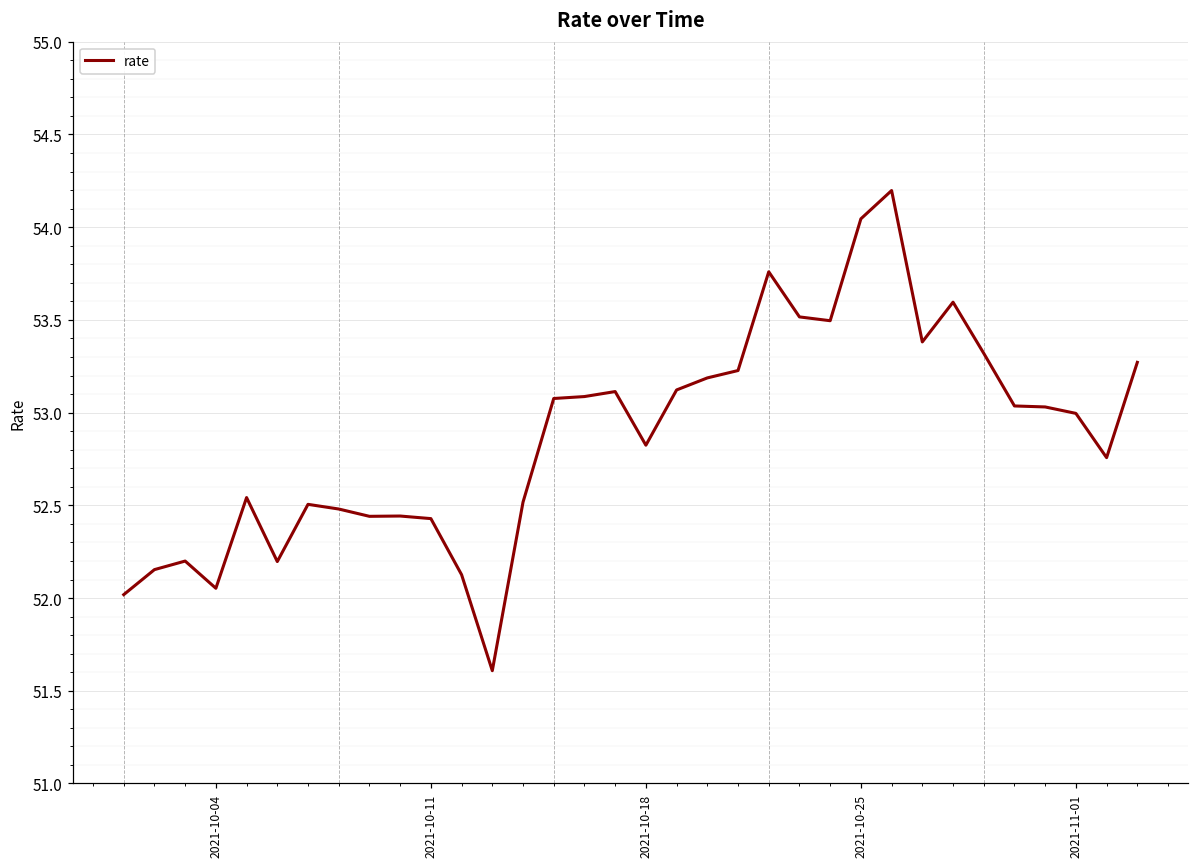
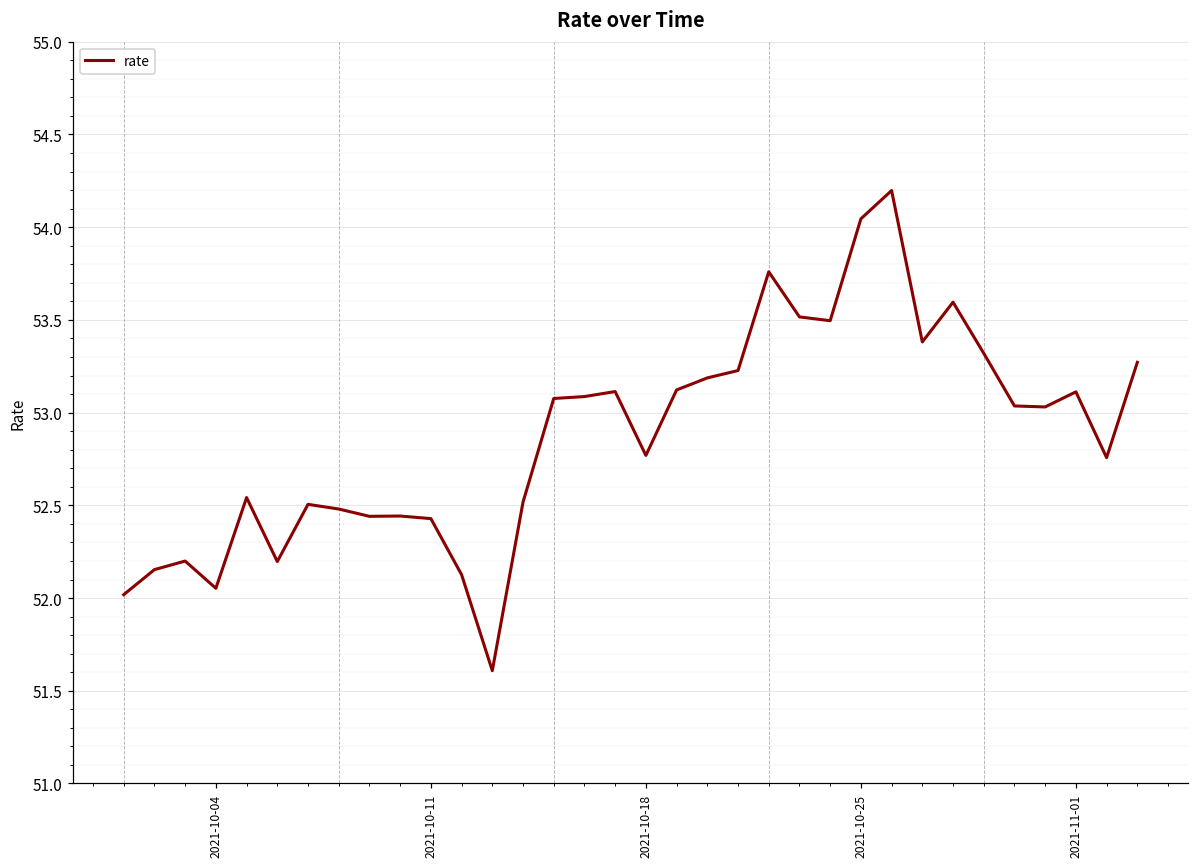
2021-10-18: 52.82 -> 52.77
2021-11-01: 53.00 -> 53.11
